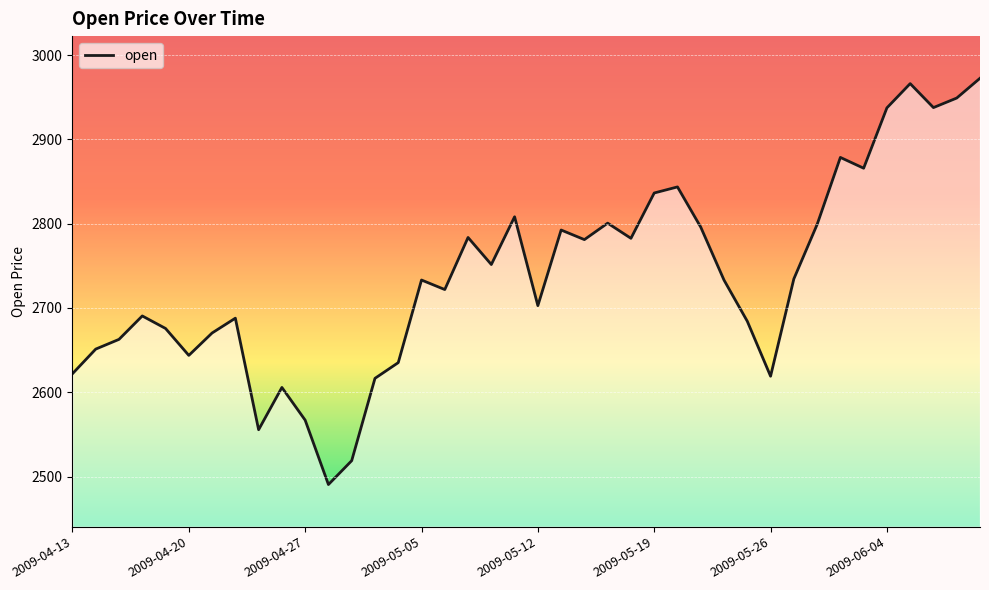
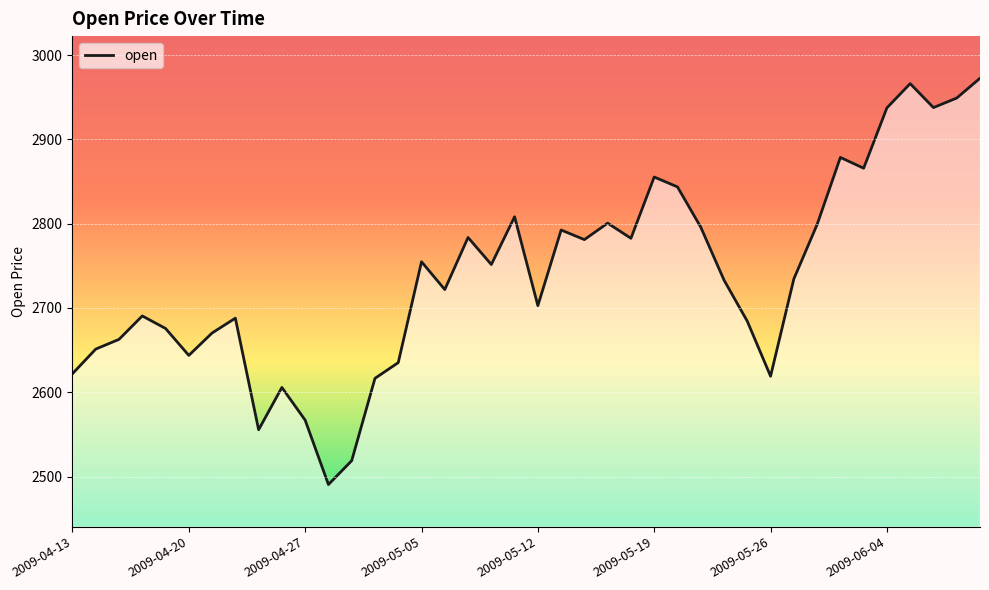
2009-05-05: 2730 -> 2750
2009-05-19: 2840 -> 2860
